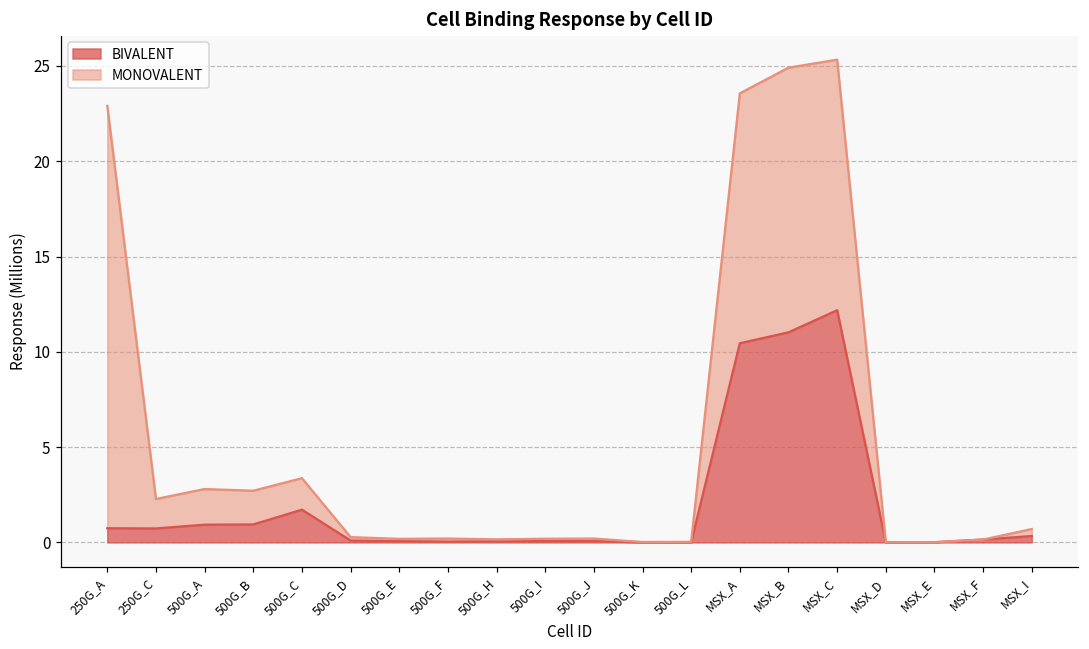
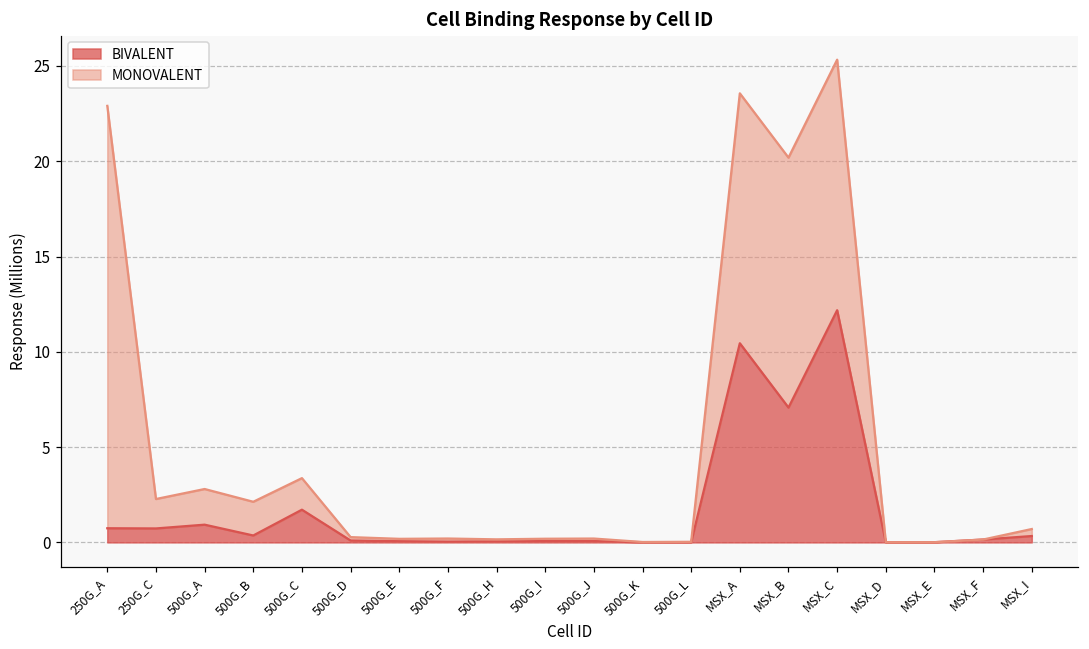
BIVALENT, 500G_B: 0.9 -> 0.4
BIVALENT, MSX_B: 11.0 -> 7.1
MONOVALENT, MSX_B: 13.9 -> 13.1
